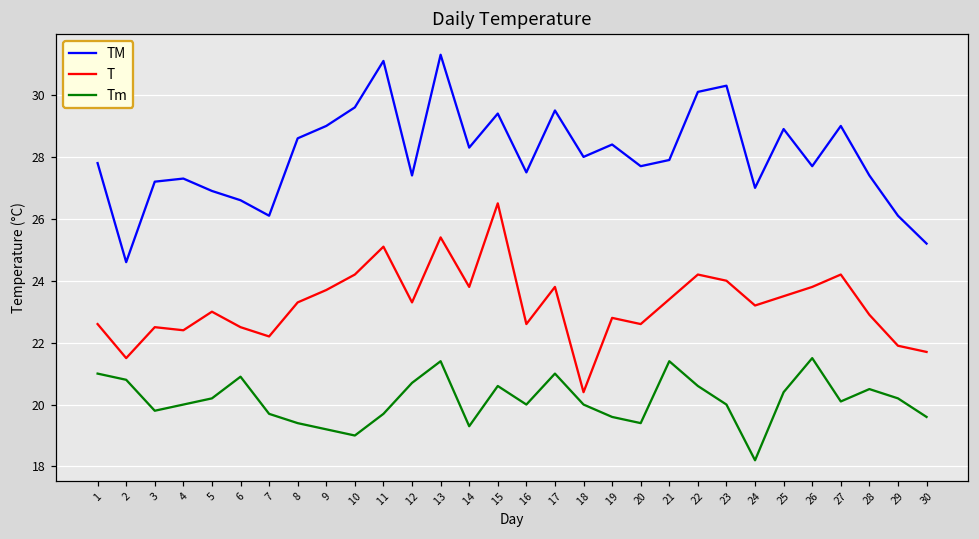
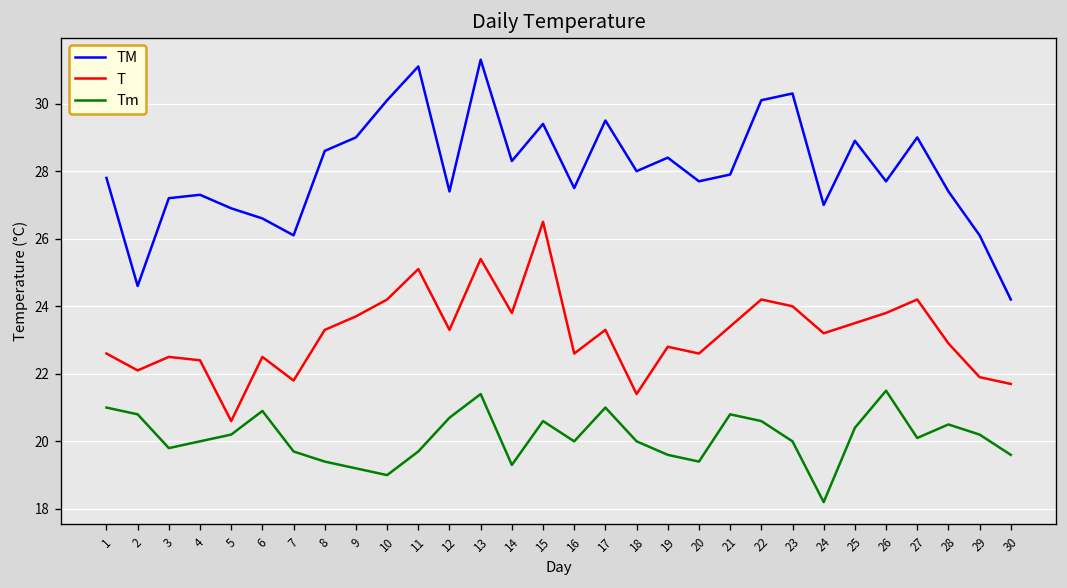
T, 2: 21.5 -> 22.1
T, 5: 23.0 -> 20.6
T, 7: 22.2 -> 21.8
TM, 10: 29.6 -> 30.1
T, 17: 23.8 -> 23.3
T, 18: 20.4 -> 21.4
Tm, 21: 21.4 -> 20.8
TM, 30: 25.2 -> 24.2
